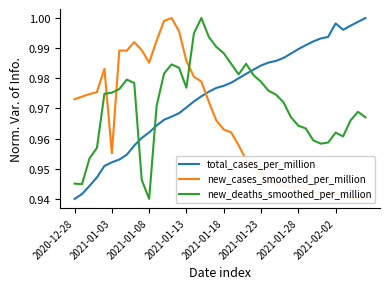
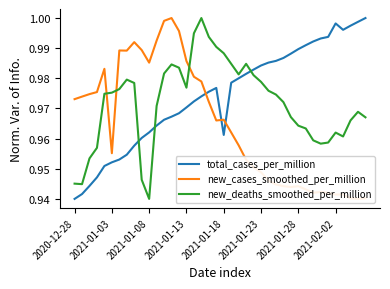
total_cases_per_million, 2021-01-18: 0.978 -> 0.961
new_cases_smoothed_per_million, 2021-01-18: 0.963 -> 0.966
